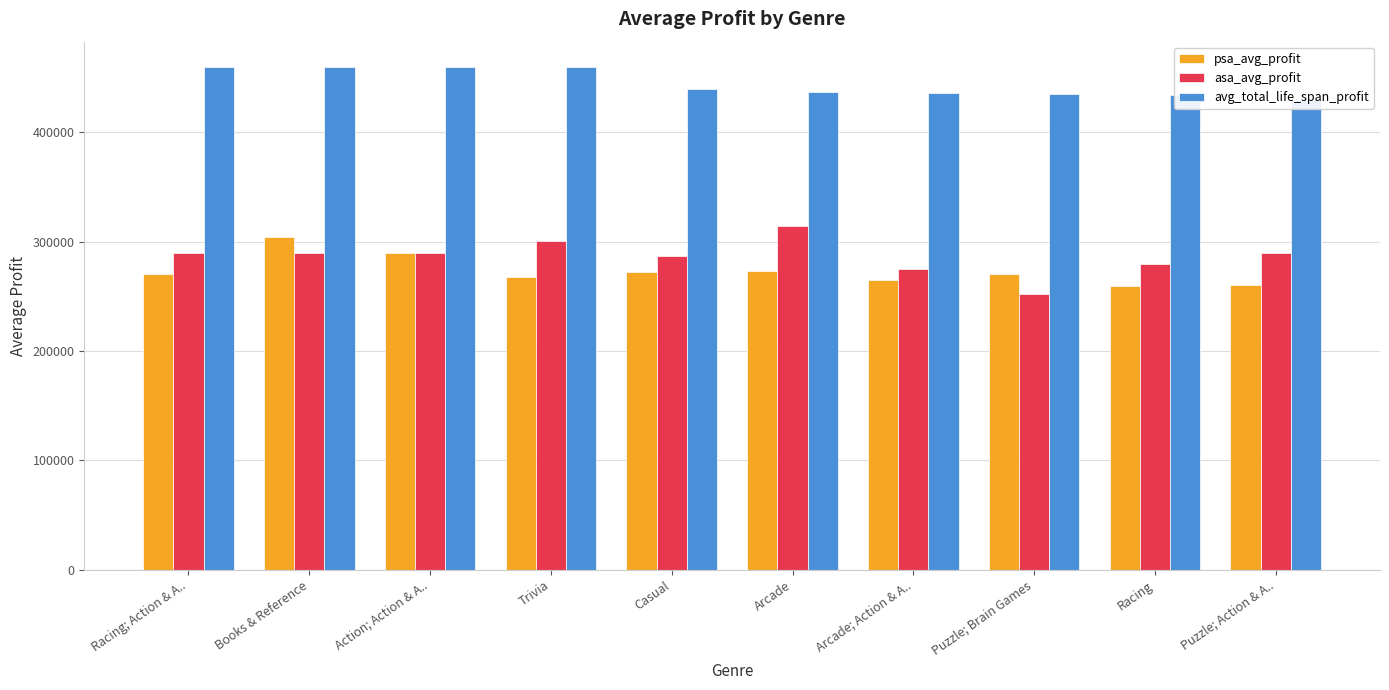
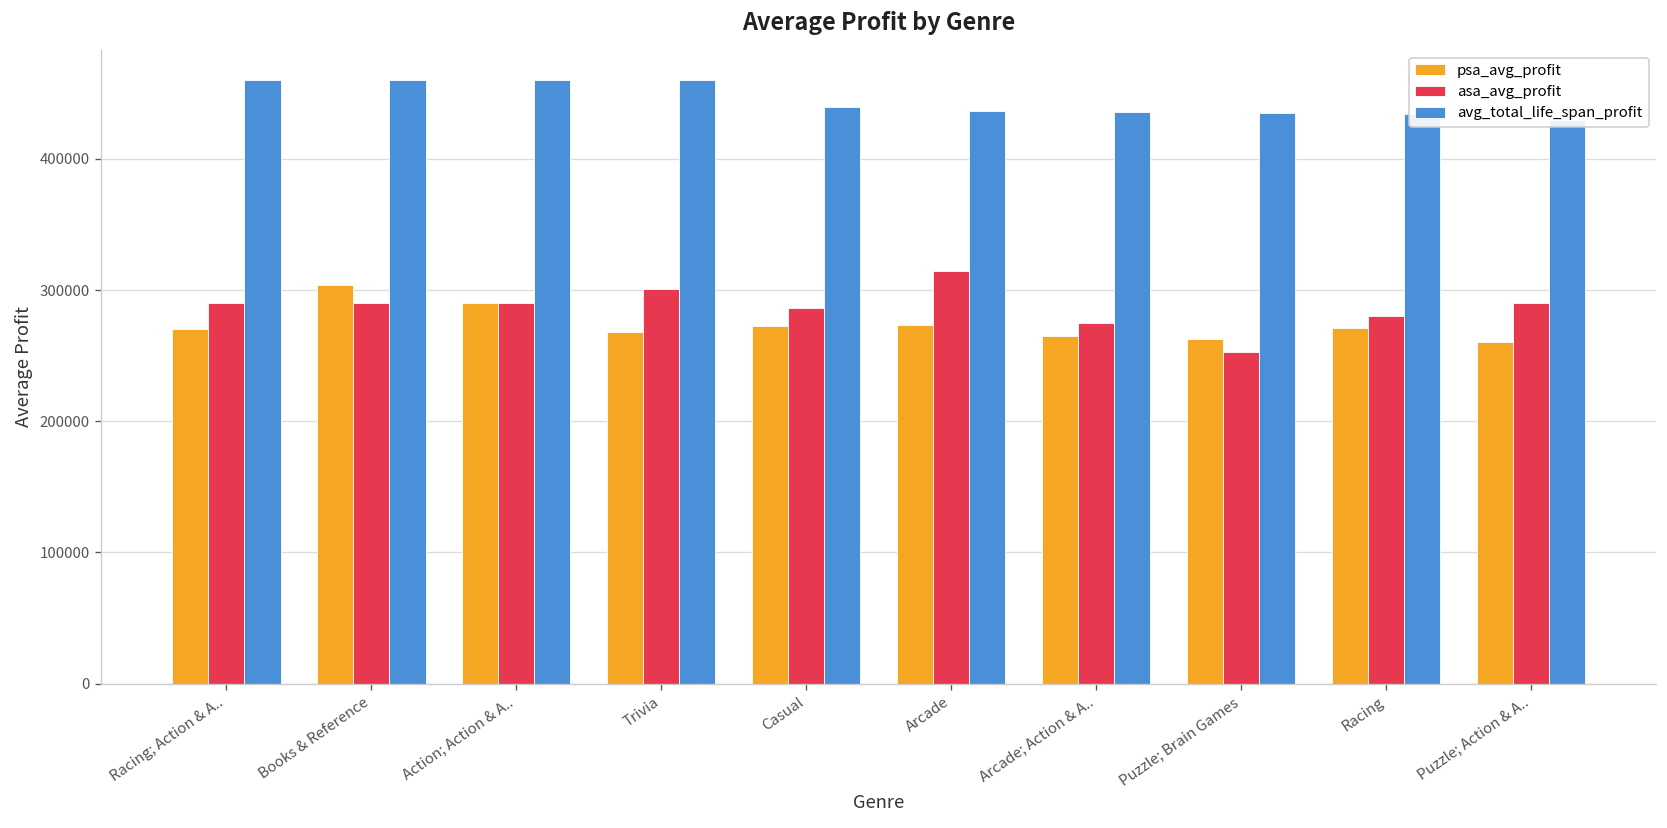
psa_avg_profit, Puzzle; Brain Games: 270000 -> 262000
psa_avg_profit, Racing: 260000 -> 271000
